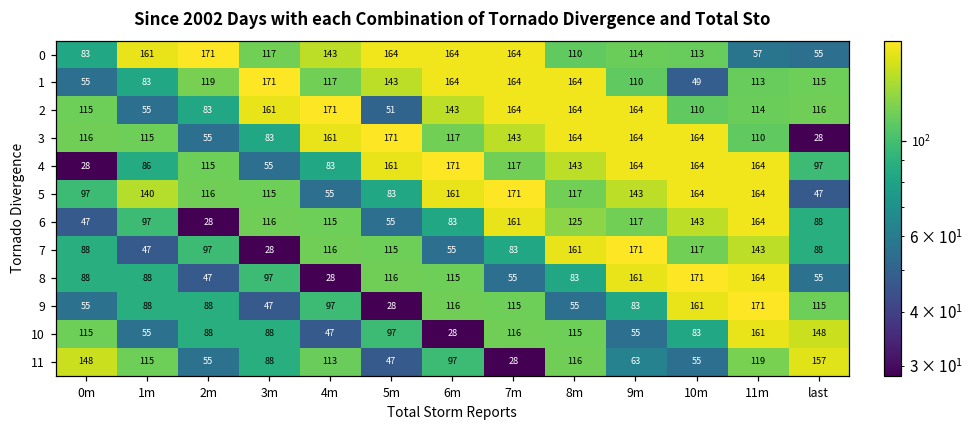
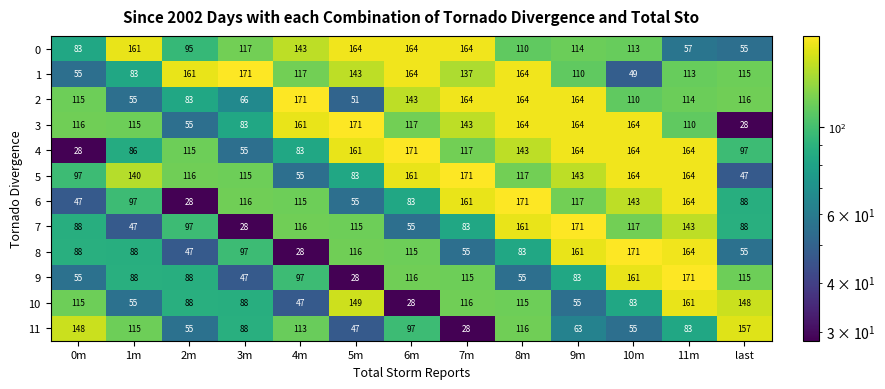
0, 2m: 171 -> 95
1, 2m: 119 -> 161
1, 7m: 164 -> 137
2, 3m: 161 -> 66
6, 8m: 125 -> 171
10, 5m: 97 -> 149
11, 11m: 119 -> 83
